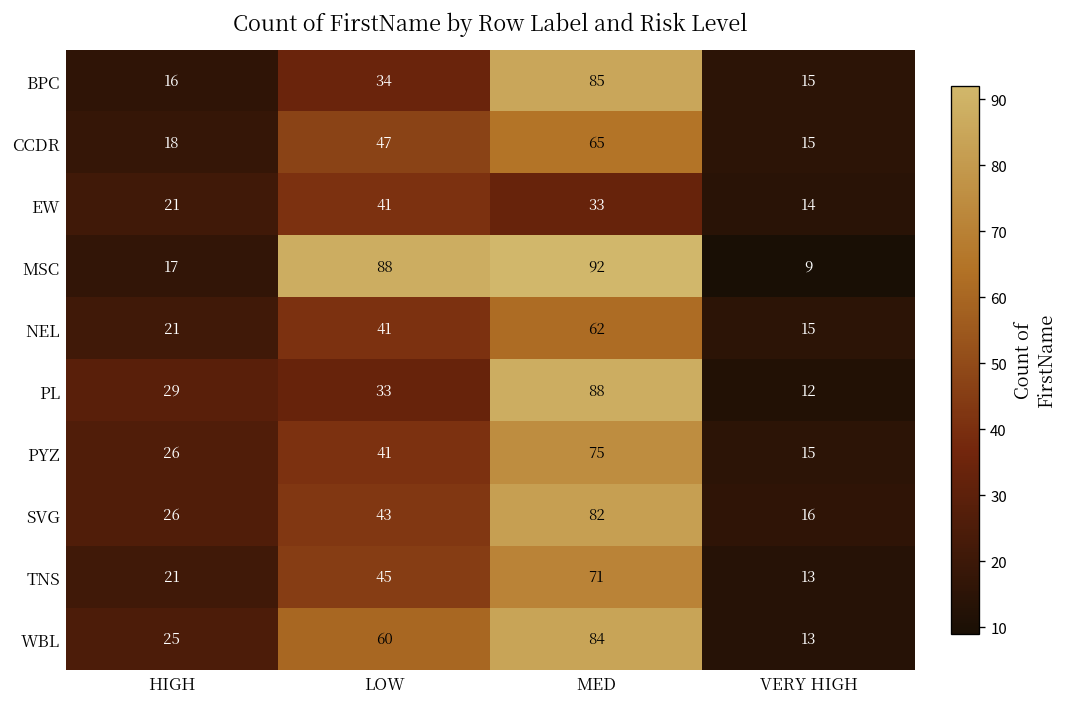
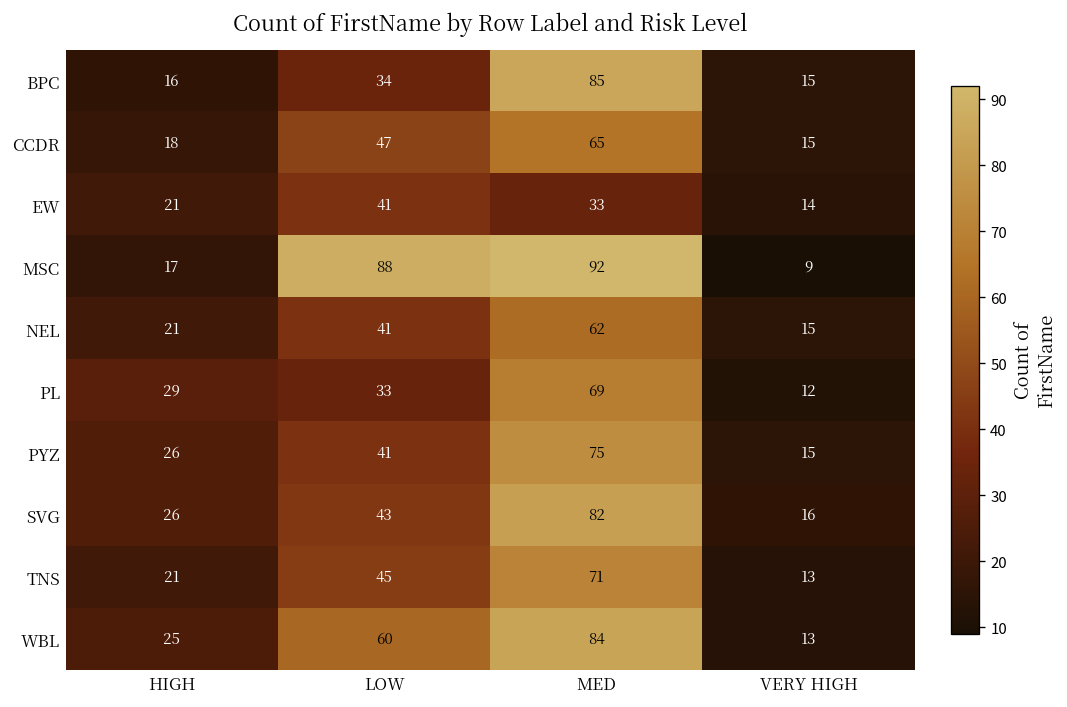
PL, MED: 88 -> 69
